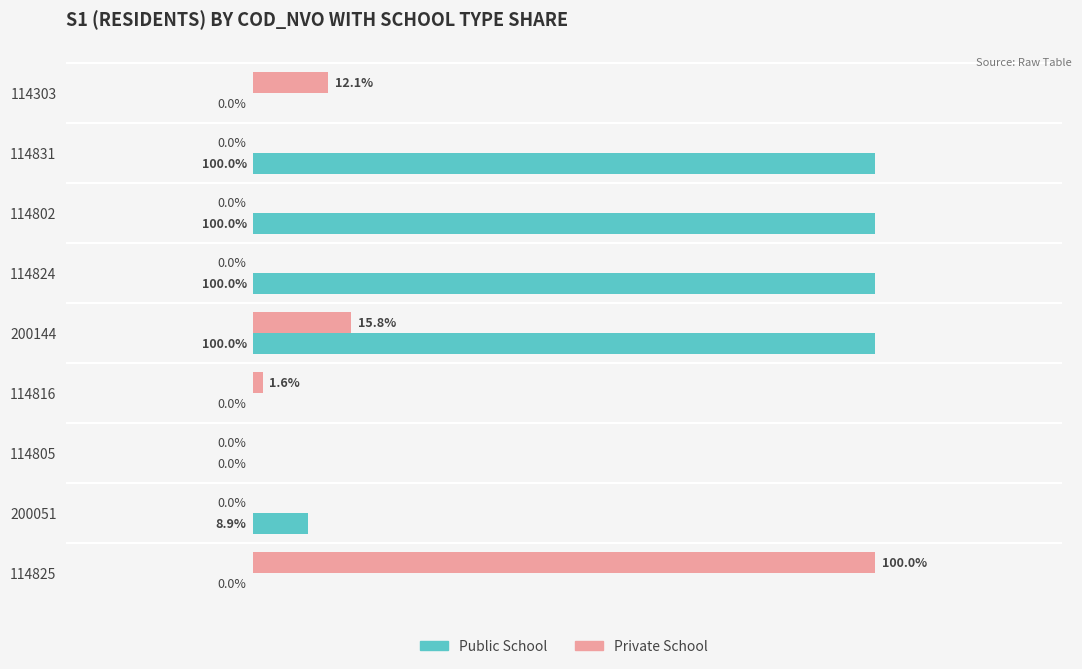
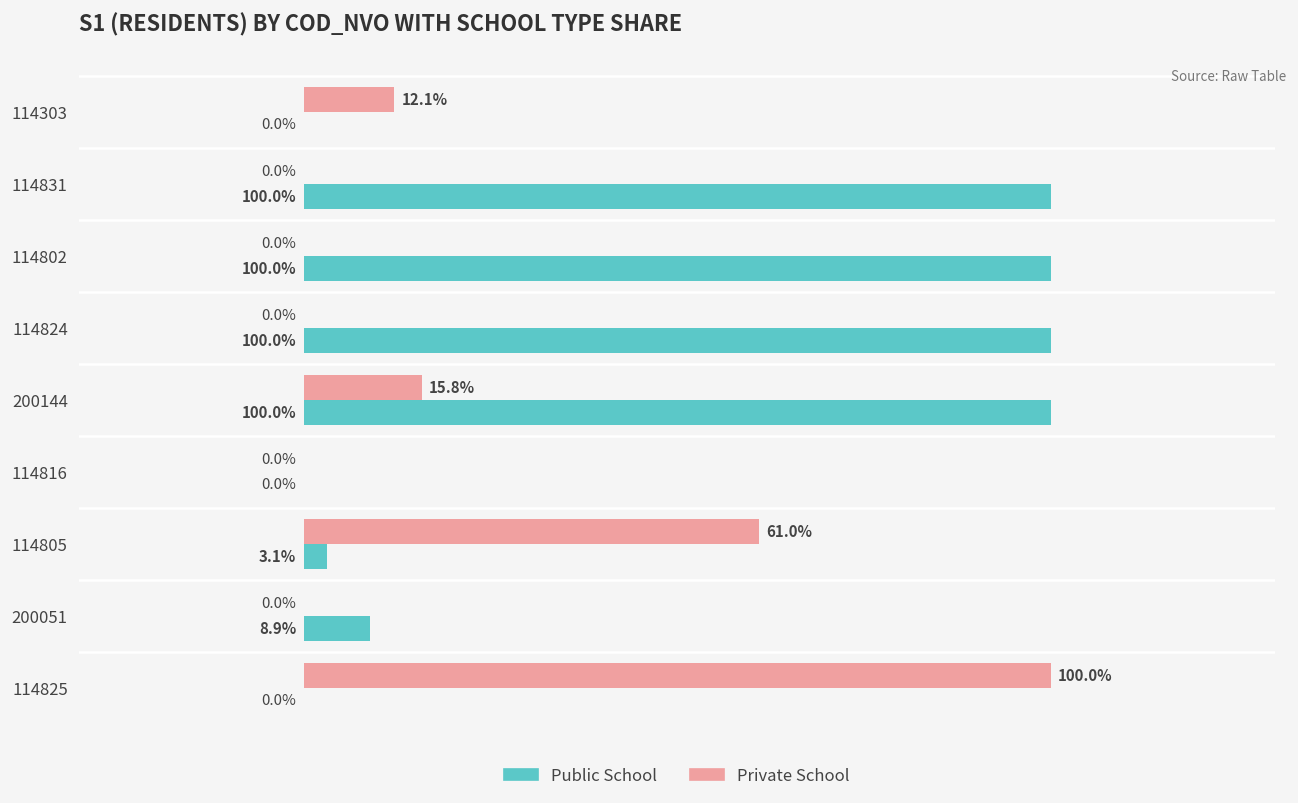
Private School, 114816: 1.6% -> 0.0%
Private School, 114805: 0.0% -> 61.0%
Public School, 114805: 0.0% -> 3.1%
